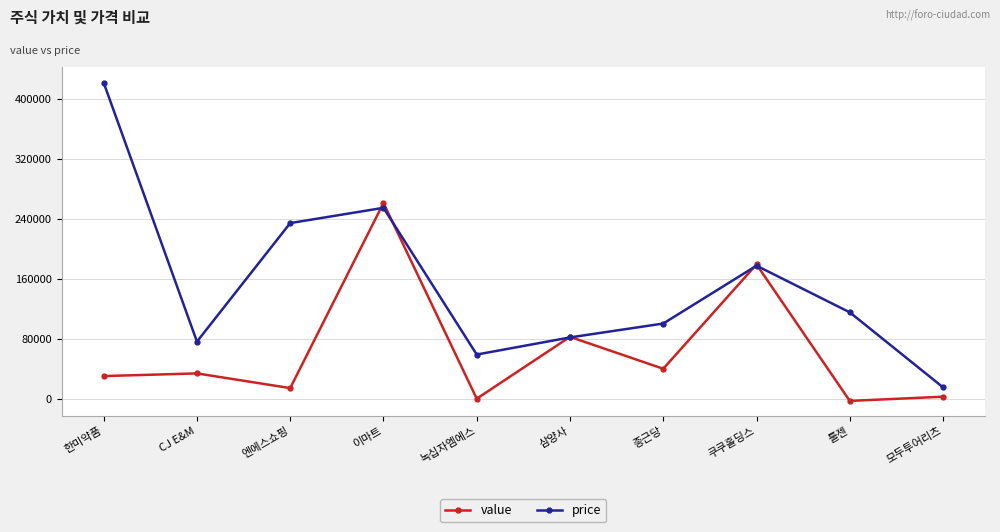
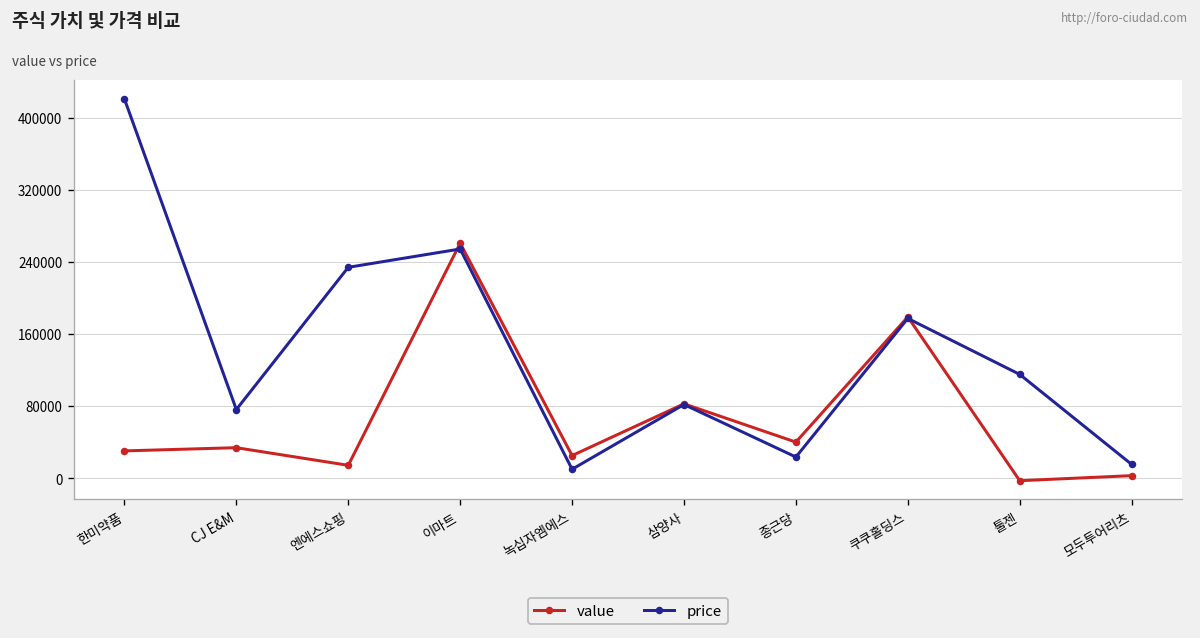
value, 녹십자엠에스: 0 -> 30000
price, 녹십자엠에스: 60000 -> 10000
price, 종근당: 100000 -> 20000
